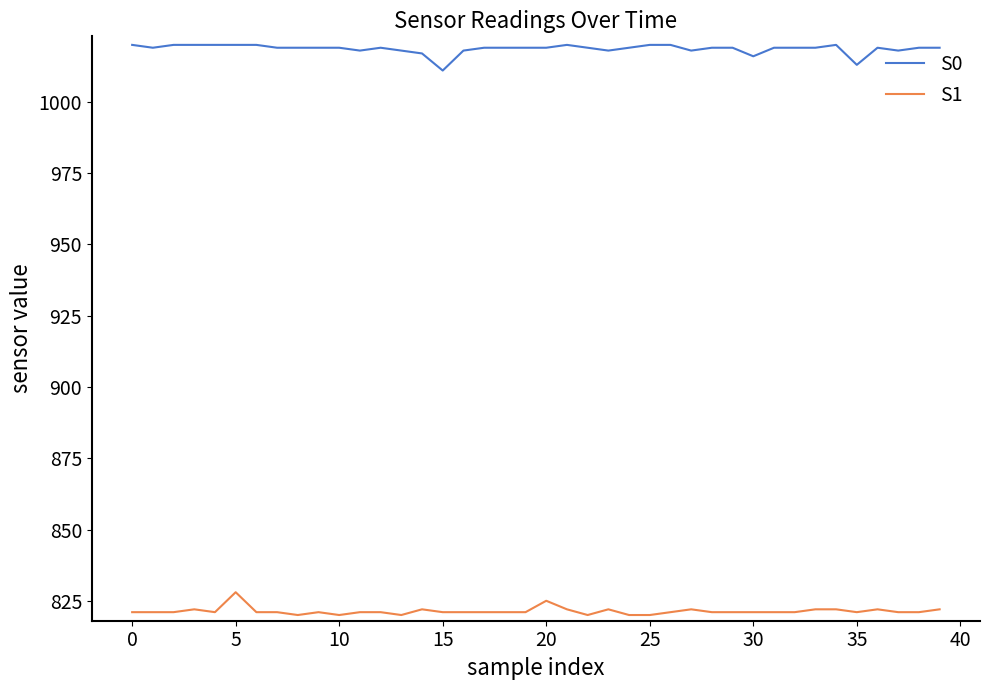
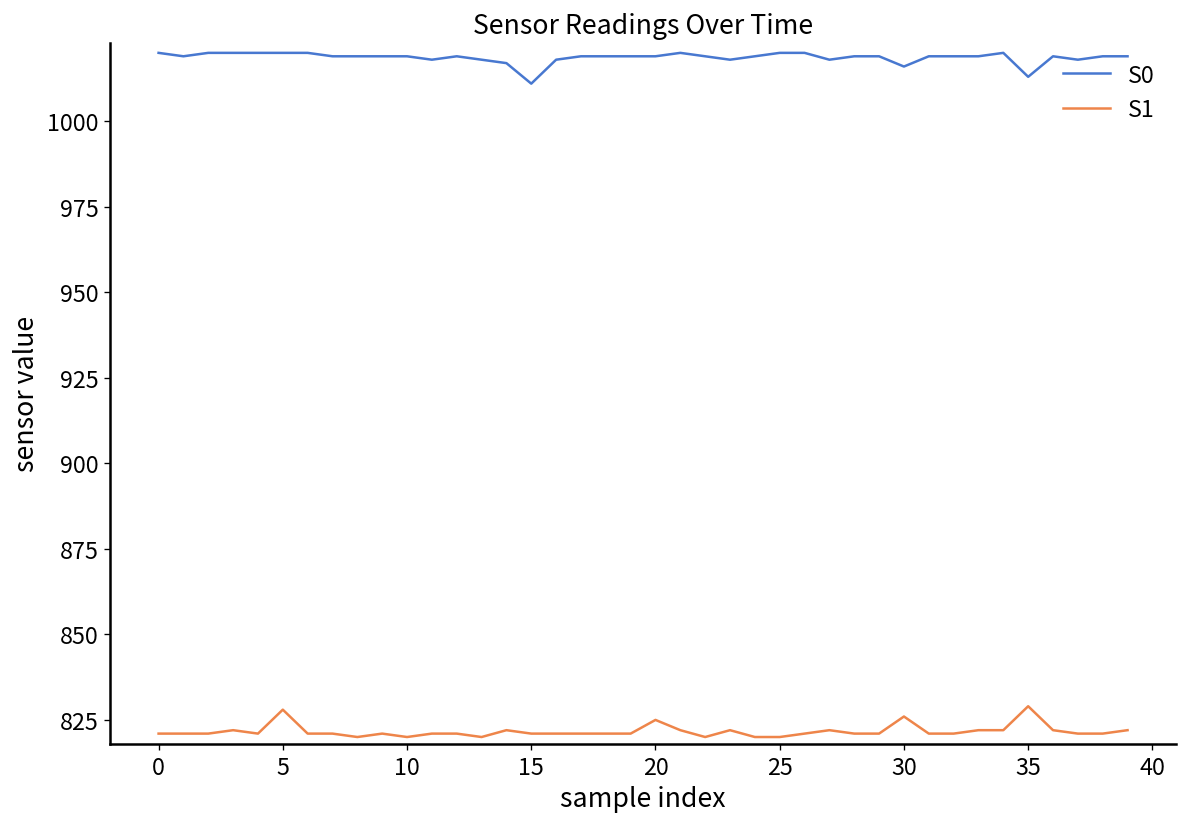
S1, 30: 821 -> 826
S1, 35: 821 -> 829
